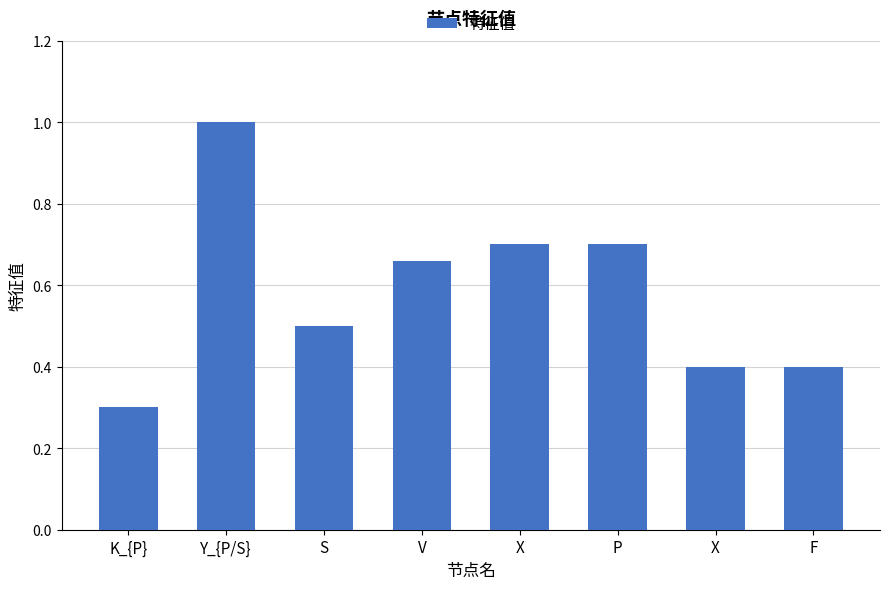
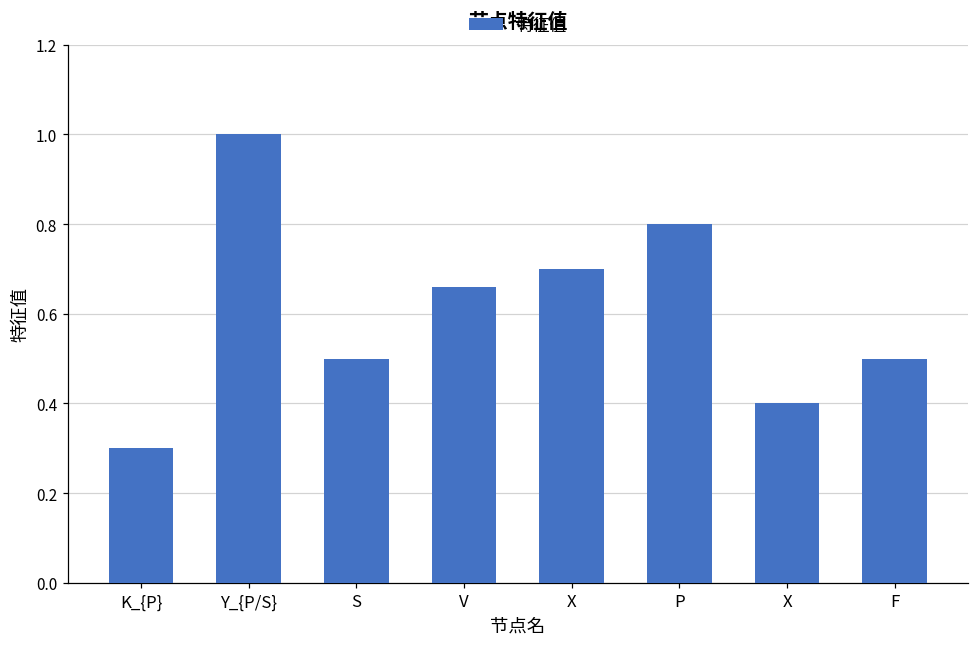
P: 0.7 -> 0.8
F: 0.4 -> 0.5
